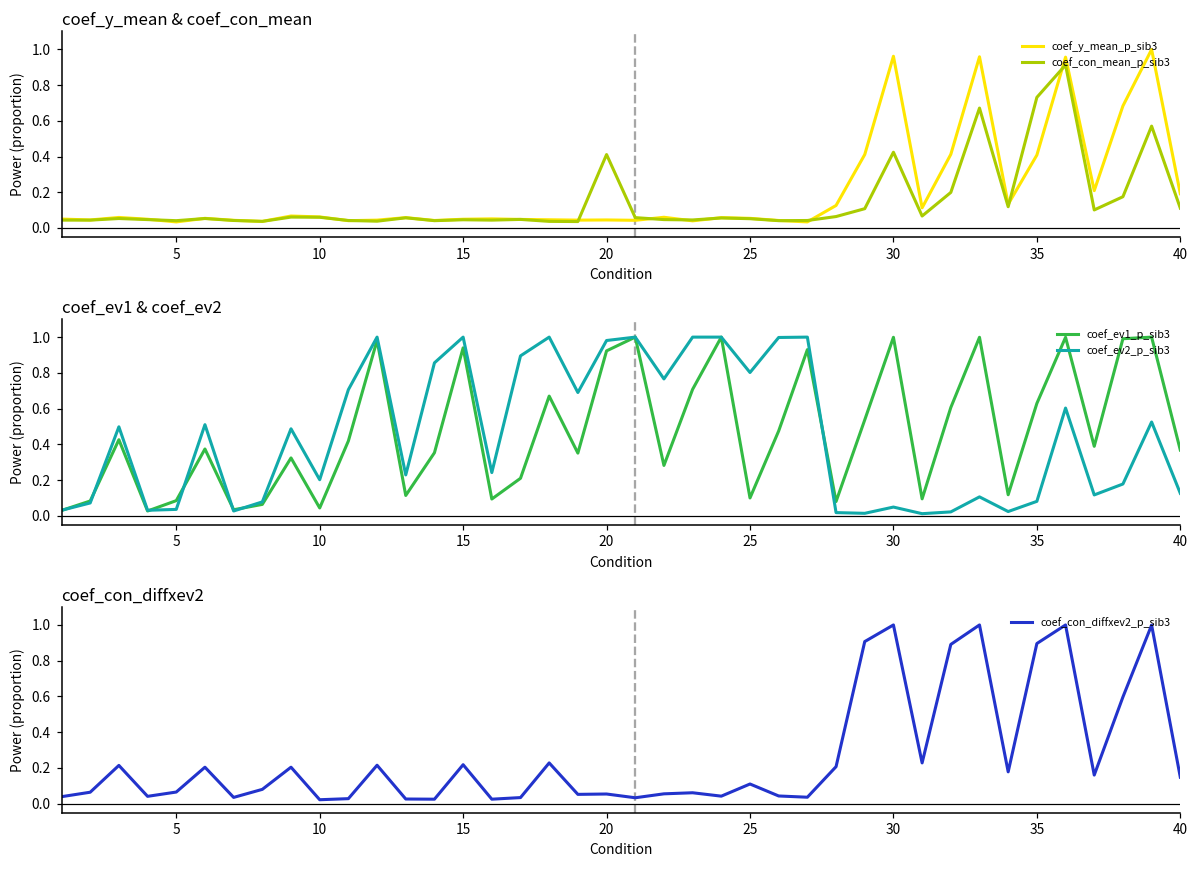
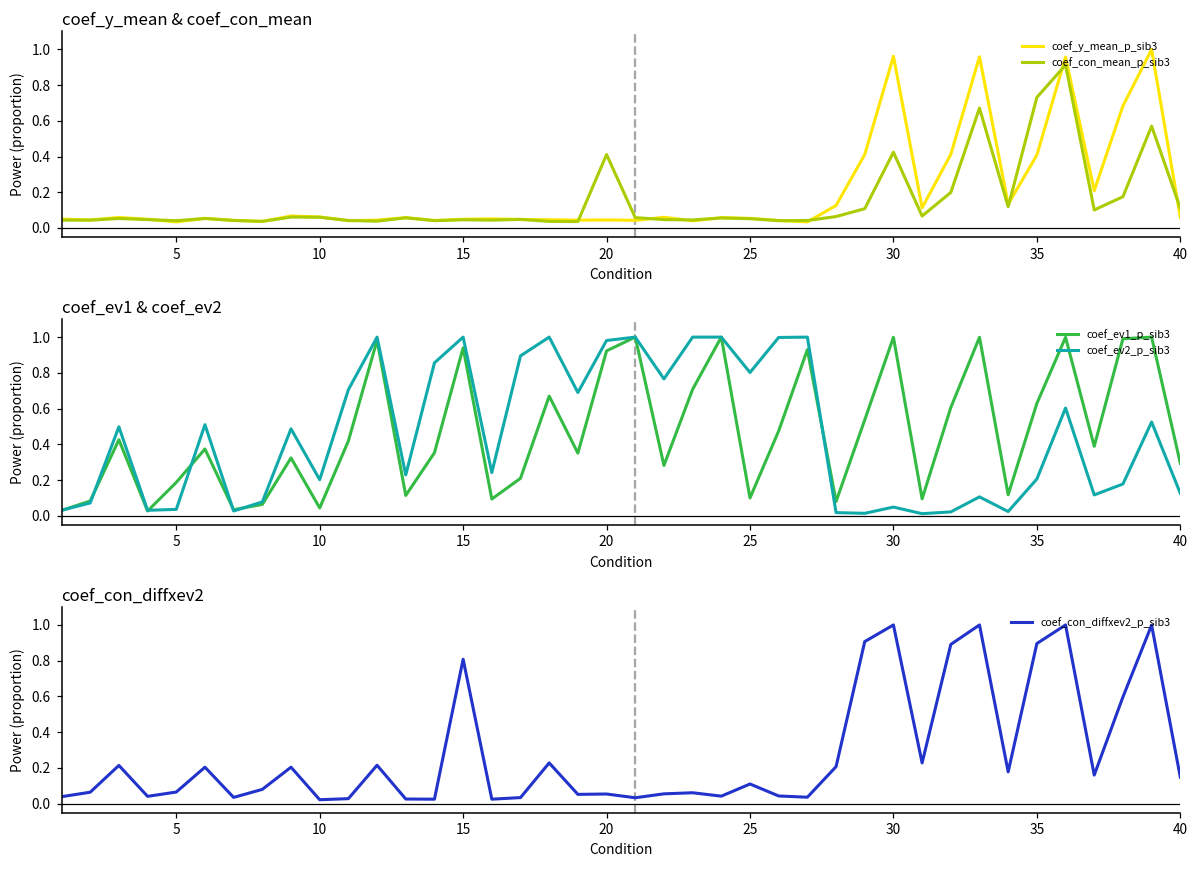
coef_y_mean & coef_con_mean, coef_y_mean_p_sib3, 40: 0.19 -> 0.06
coef_ev1 & coef_ev2, coef_ev1_p_sib3, 5: 0.09 -> 0.19
coef_ev1 & coef_ev2, coef_ev2_p_sib3, 35: 0.08 -> 0.21
coef_ev1 & coef_ev2, coef_ev1_p_sib3, 40: 0.37 -> 0.29
coef_con_diffxev2, 15: 0.22 -> 0.81
